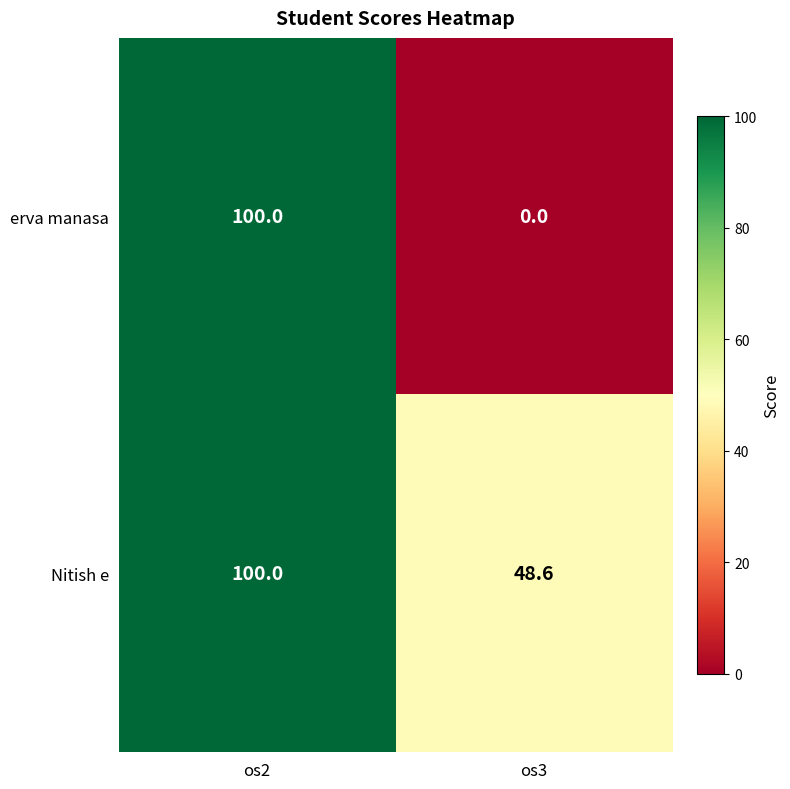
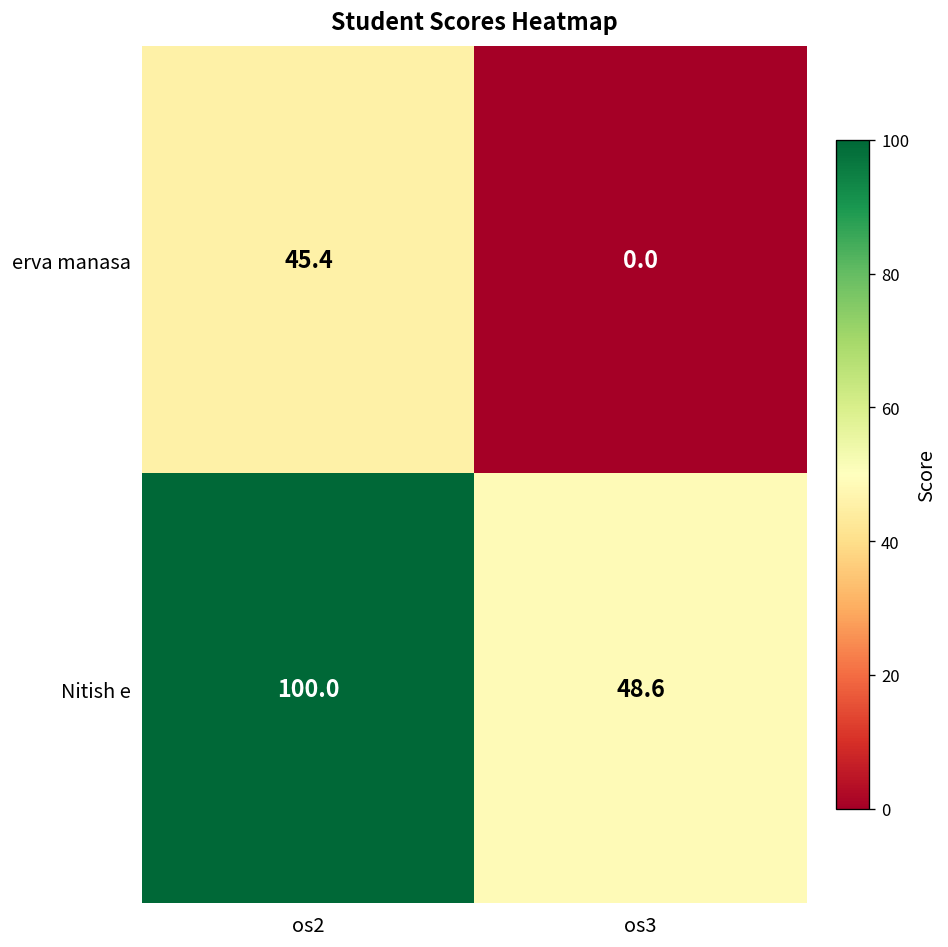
erva manasa, os2: 100.0 -> 45.4
